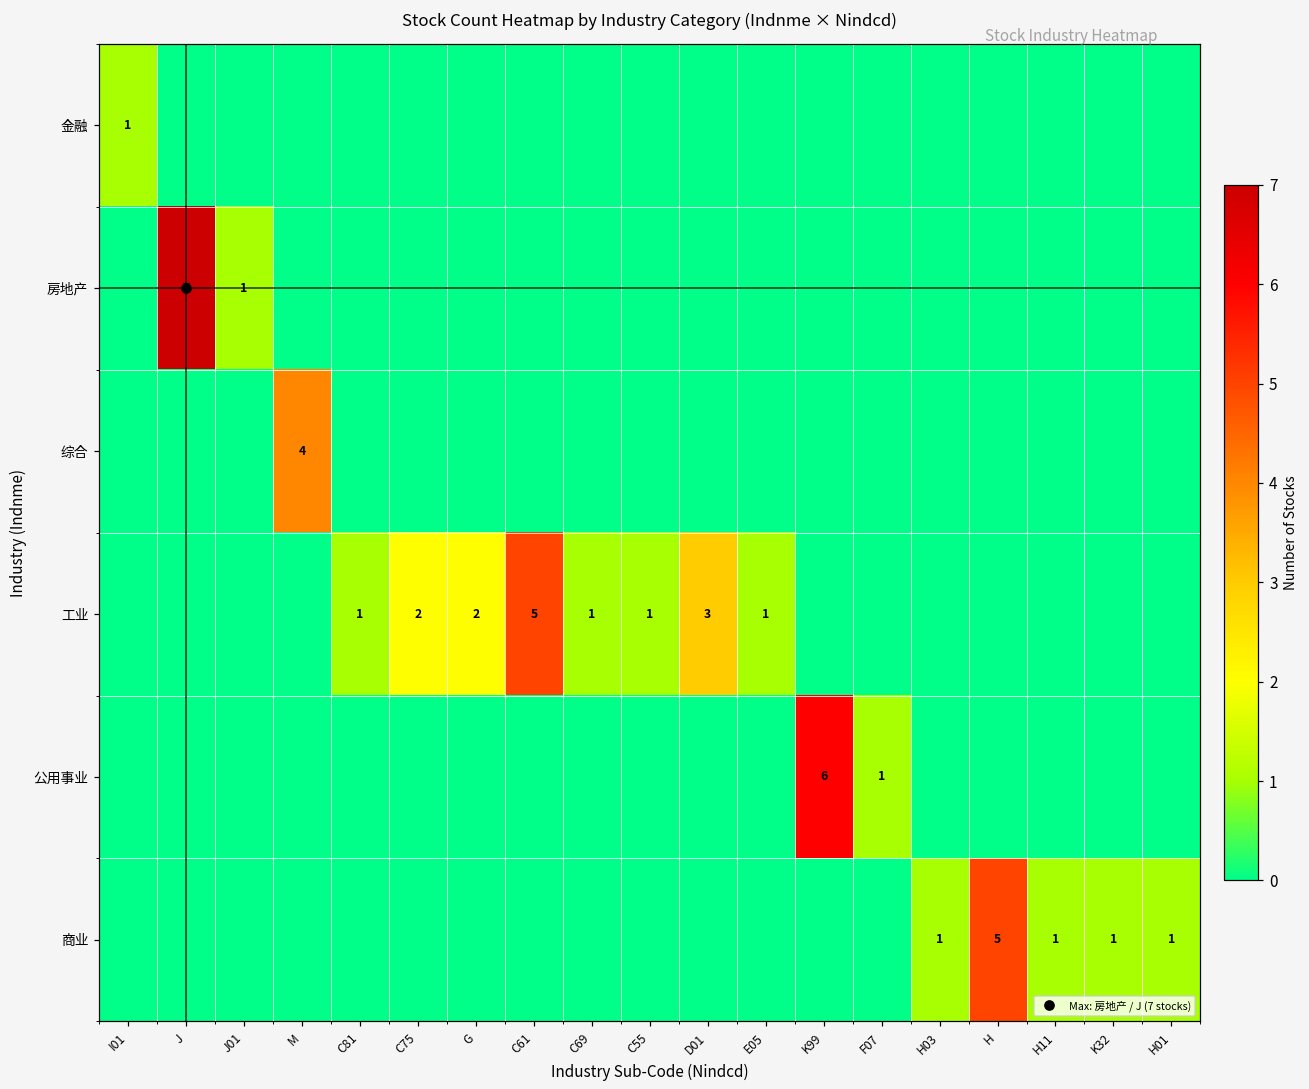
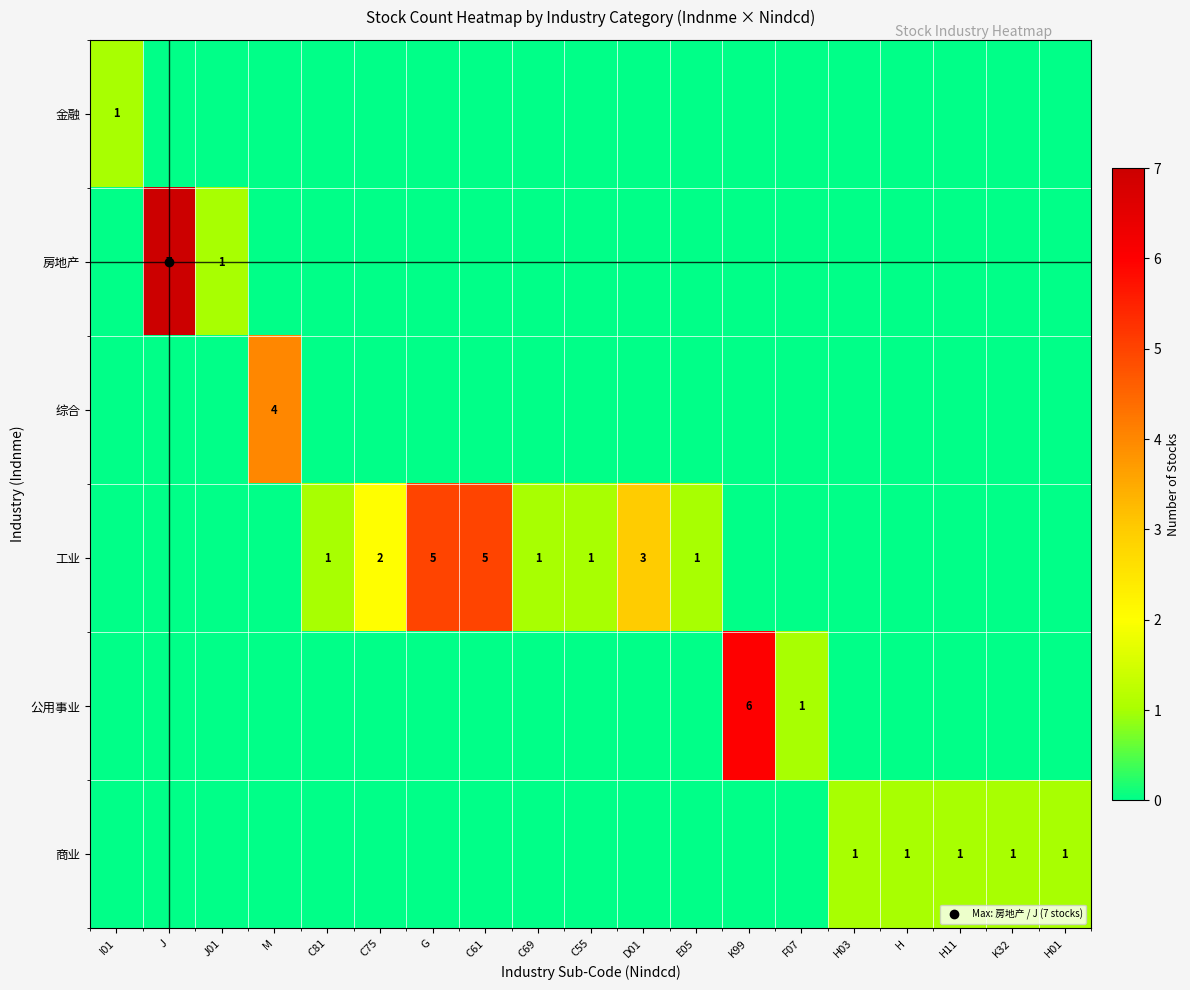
工业, G: 2 -> 5
商业, H: 5 -> 1
